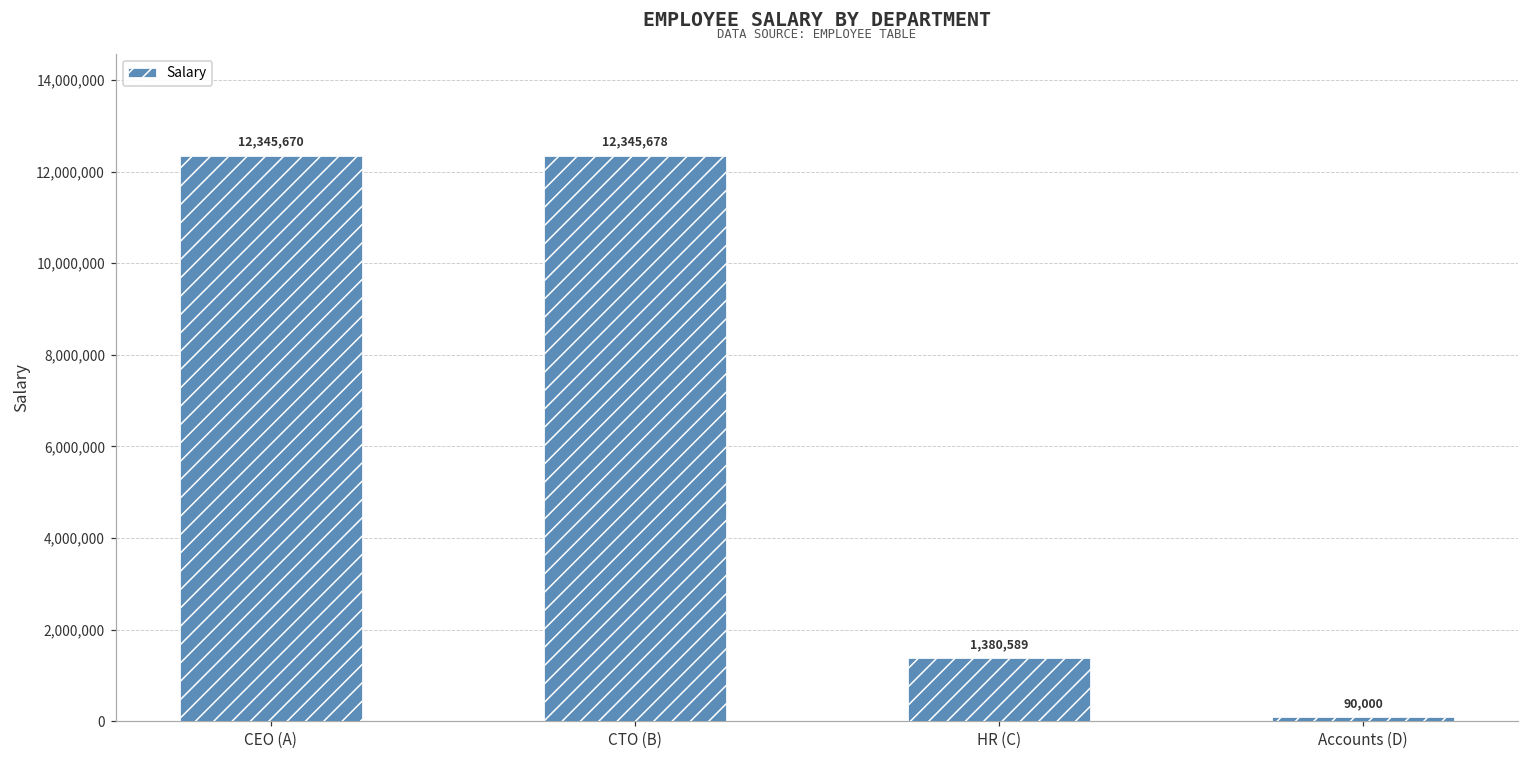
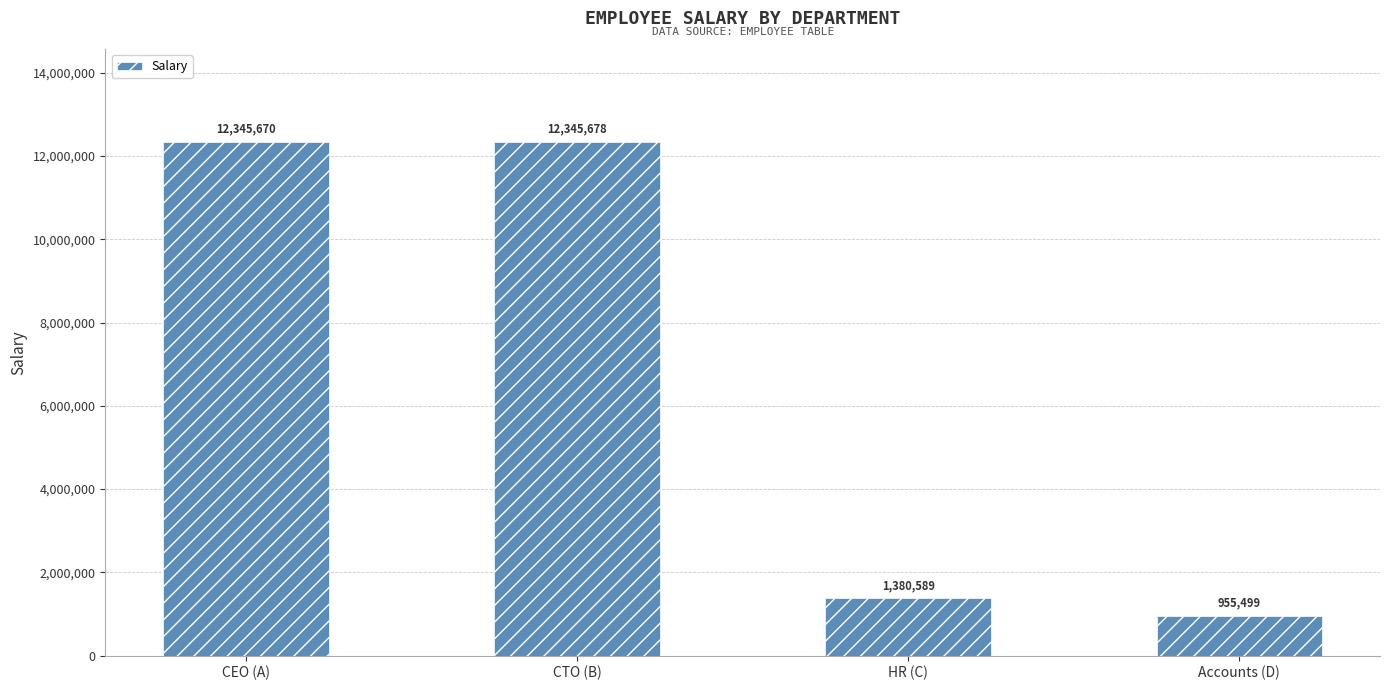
Accounts (D): 90,000 -> 955,499
